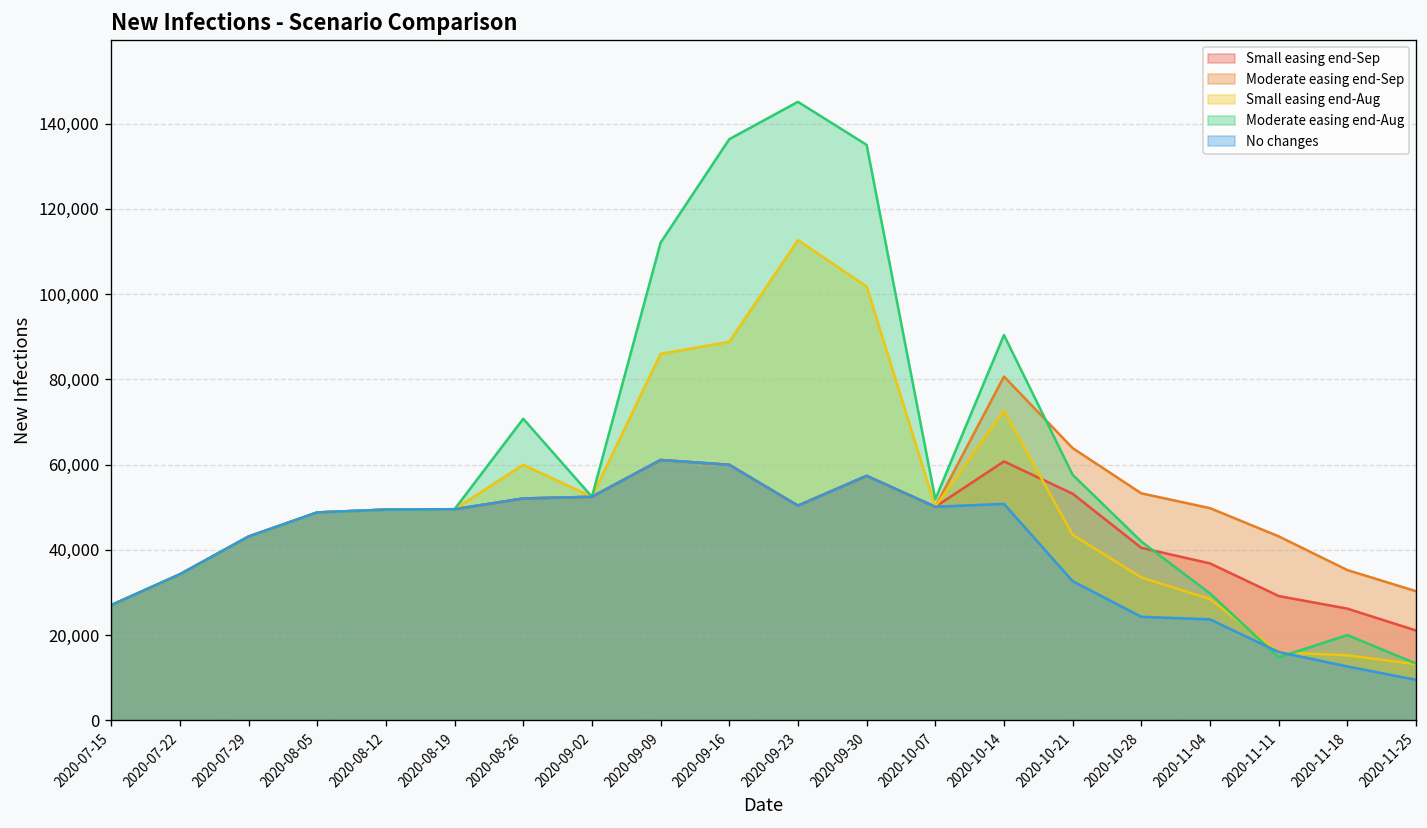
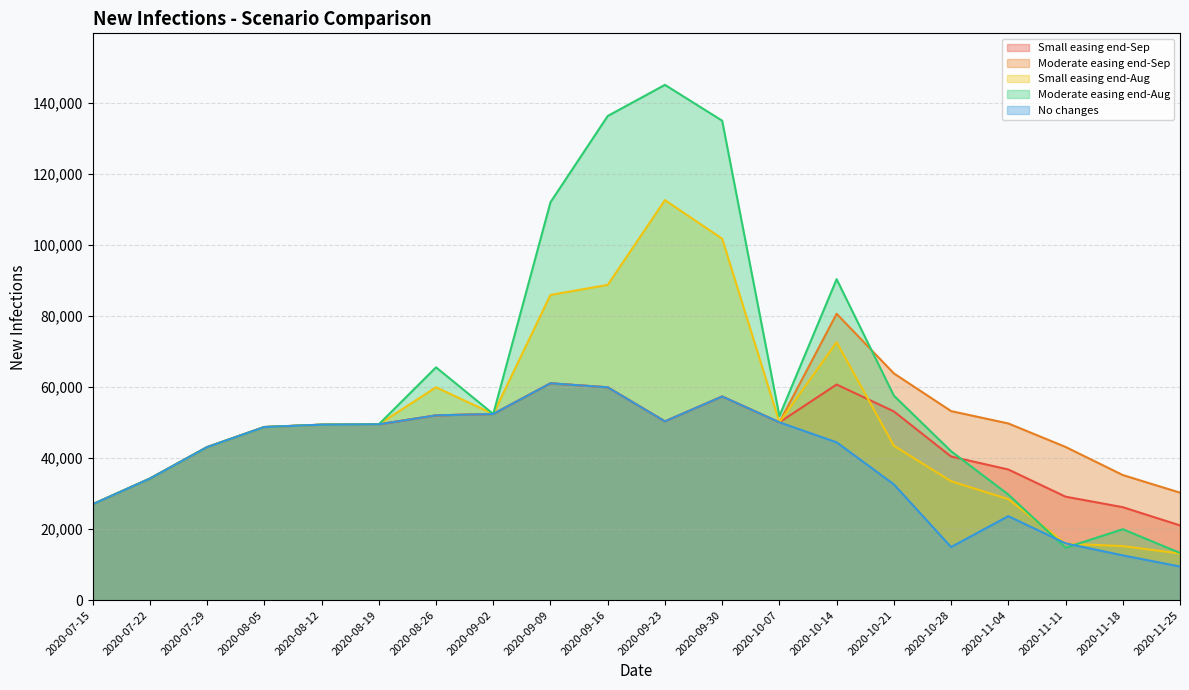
Moderate easing end-Aug, 2020-08-26: 71,000 -> 66,000
No changes, 2020-10-14: 51,000 -> 44,000
No changes, 2020-10-28: 24,000 -> 15,000
